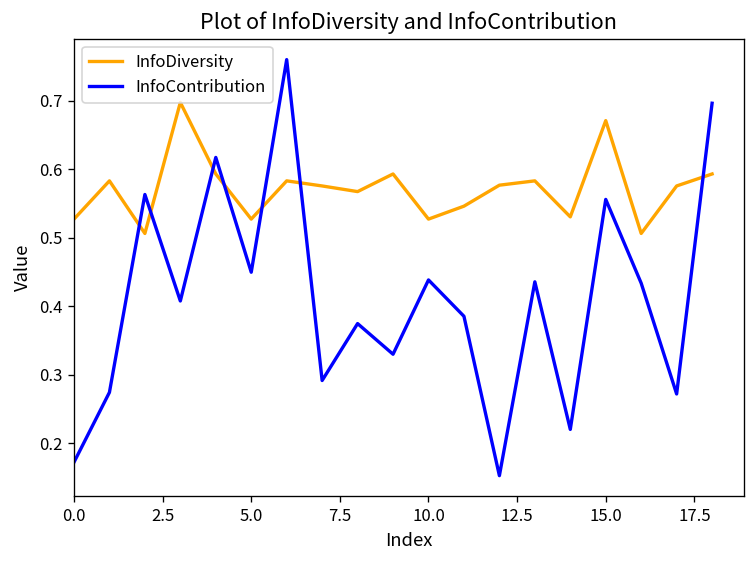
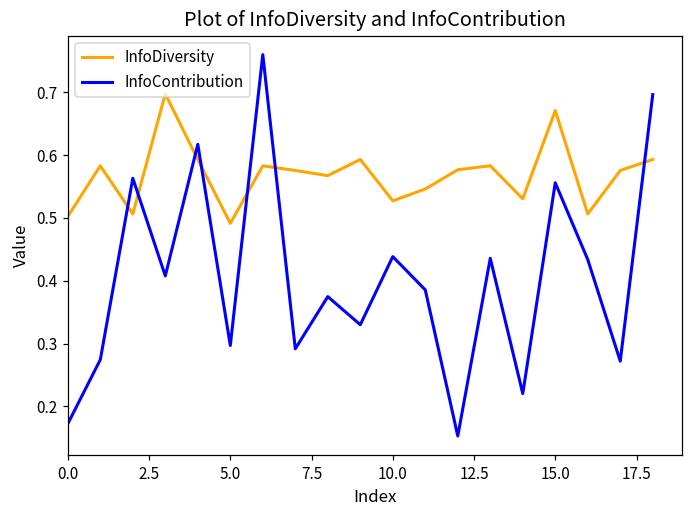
InfoDiversity, 0.0: 0.53 -> 0.50
InfoDiversity, 5.0: 0.53 -> 0.49
InfoContribution, 5.0: 0.45 -> 0.30
